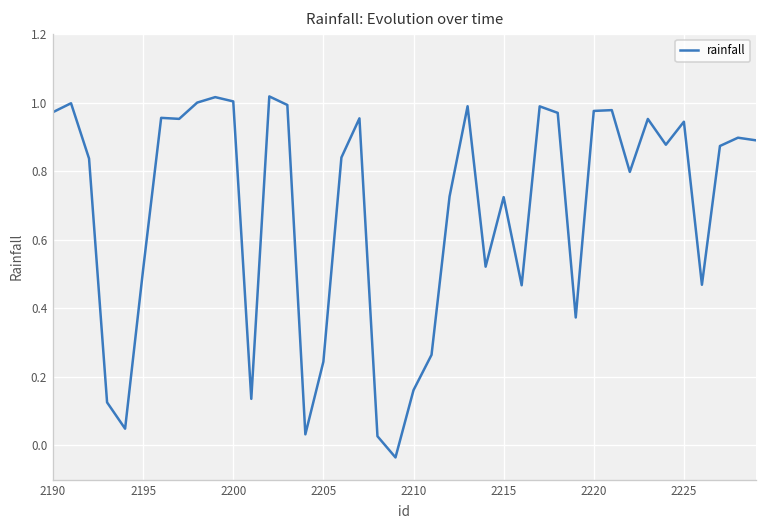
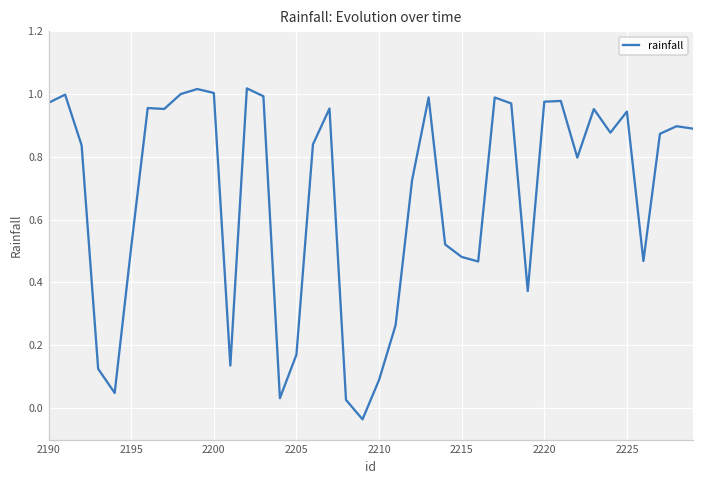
2205: 0.24 -> 0.17
2210: 0.16 -> 0.09
2215: 0.72 -> 0.48
